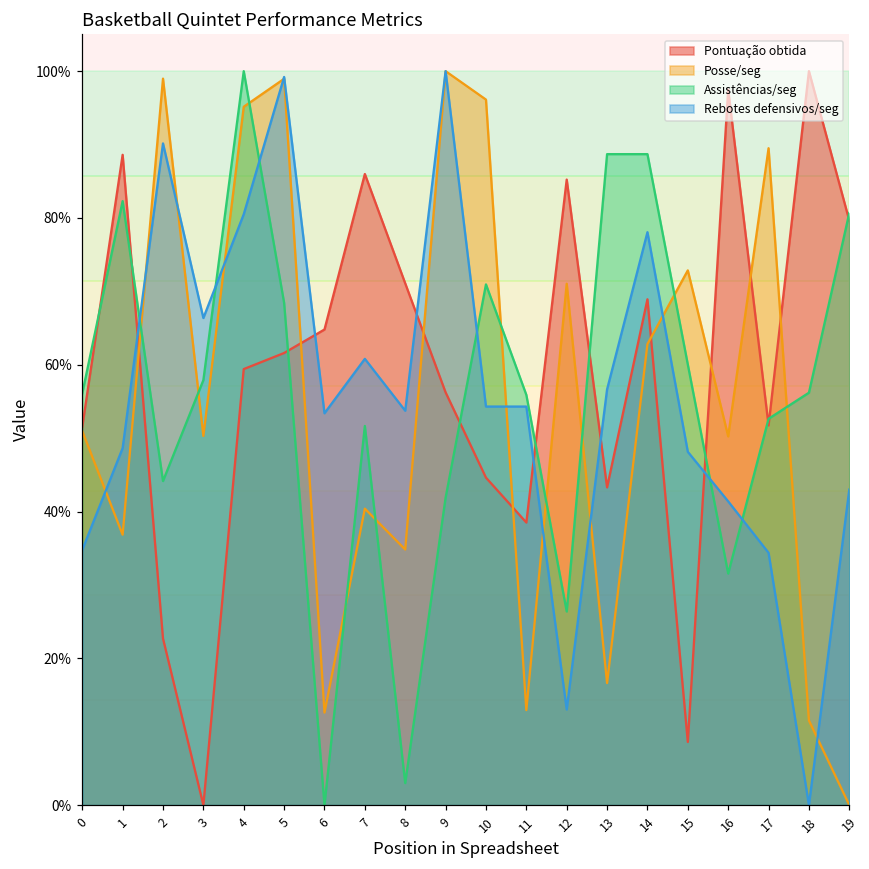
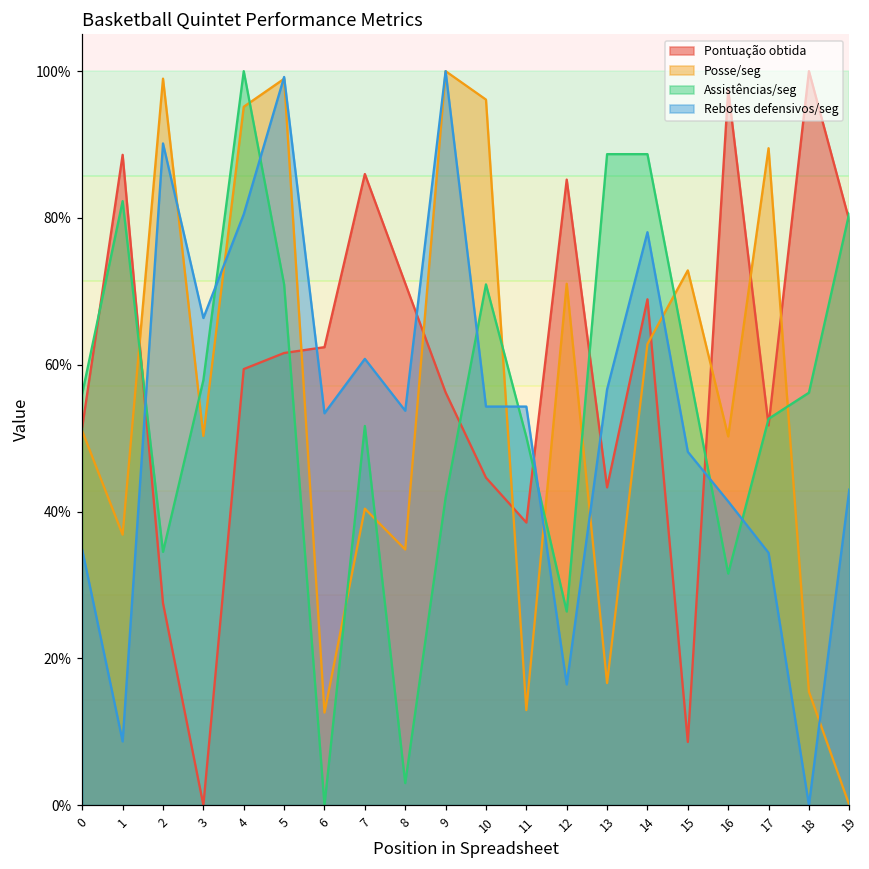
Rebotes defensivos/seg, 1: 49% -> 9%
Pontuação obtida, 2: 23% -> 28%
Assistências/seg, 2: 44% -> 35%
Assistências/seg, 5: 68% -> 71%
Pontuação obtida, 6: 65% -> 62%
Assistências/seg, 11: 56% -> 50%
Rebotes defensivos/seg, 12: 13% -> 16%
Posse/seg, 18: 12% -> 15%
